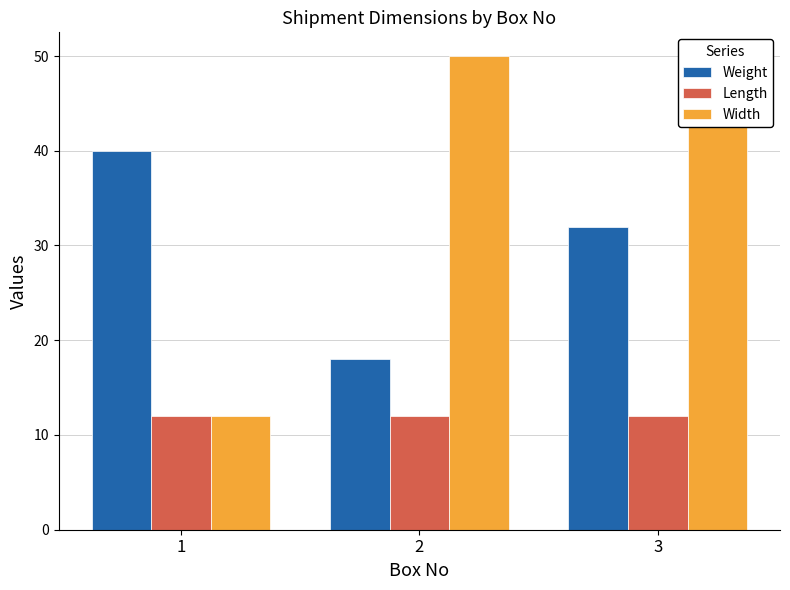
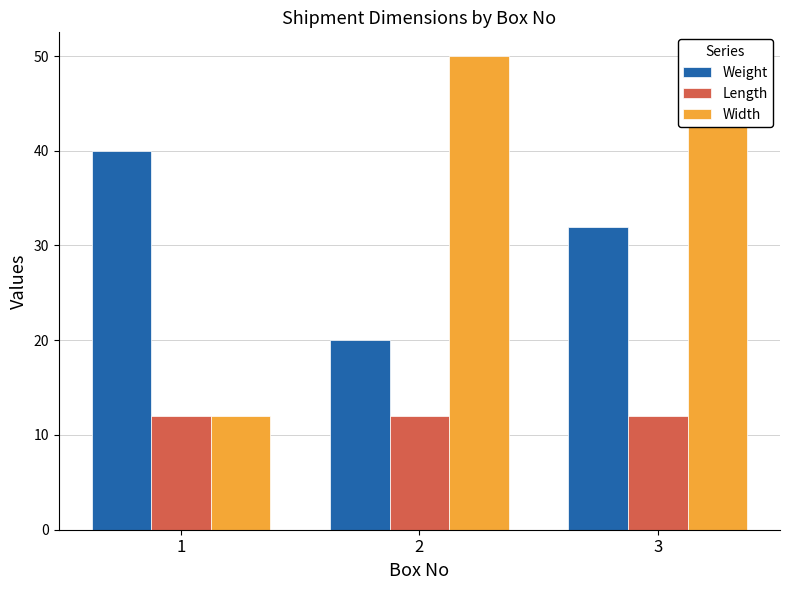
Weight, 2: 18 -> 20
